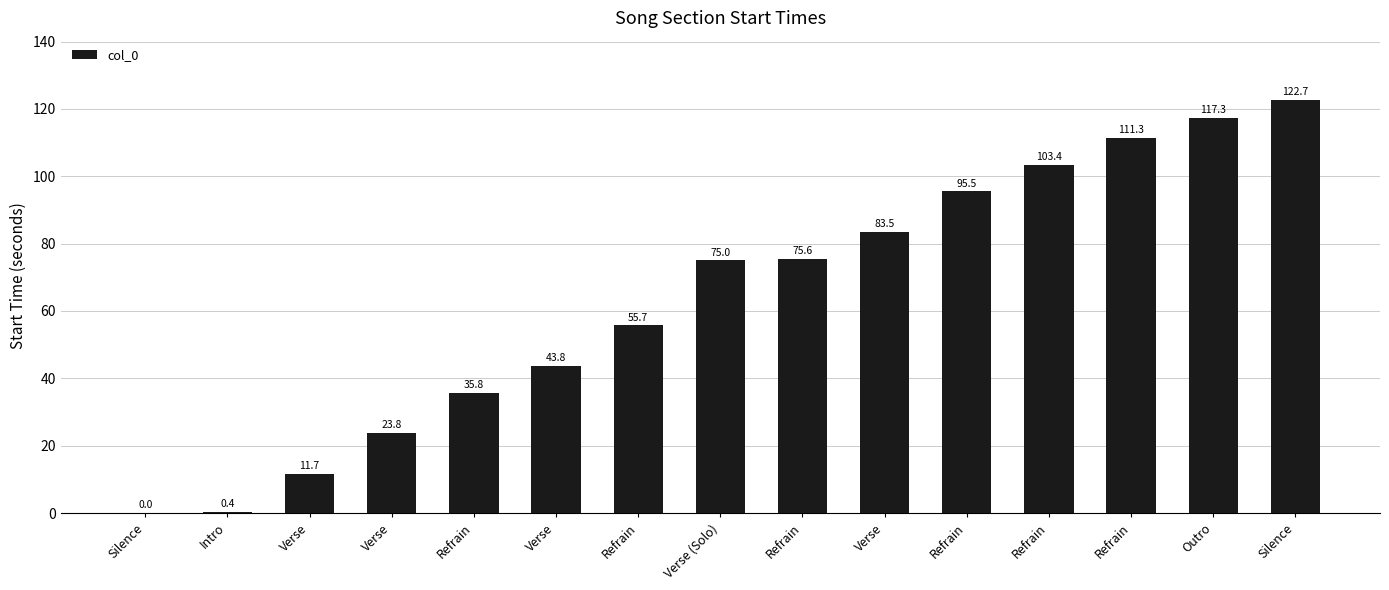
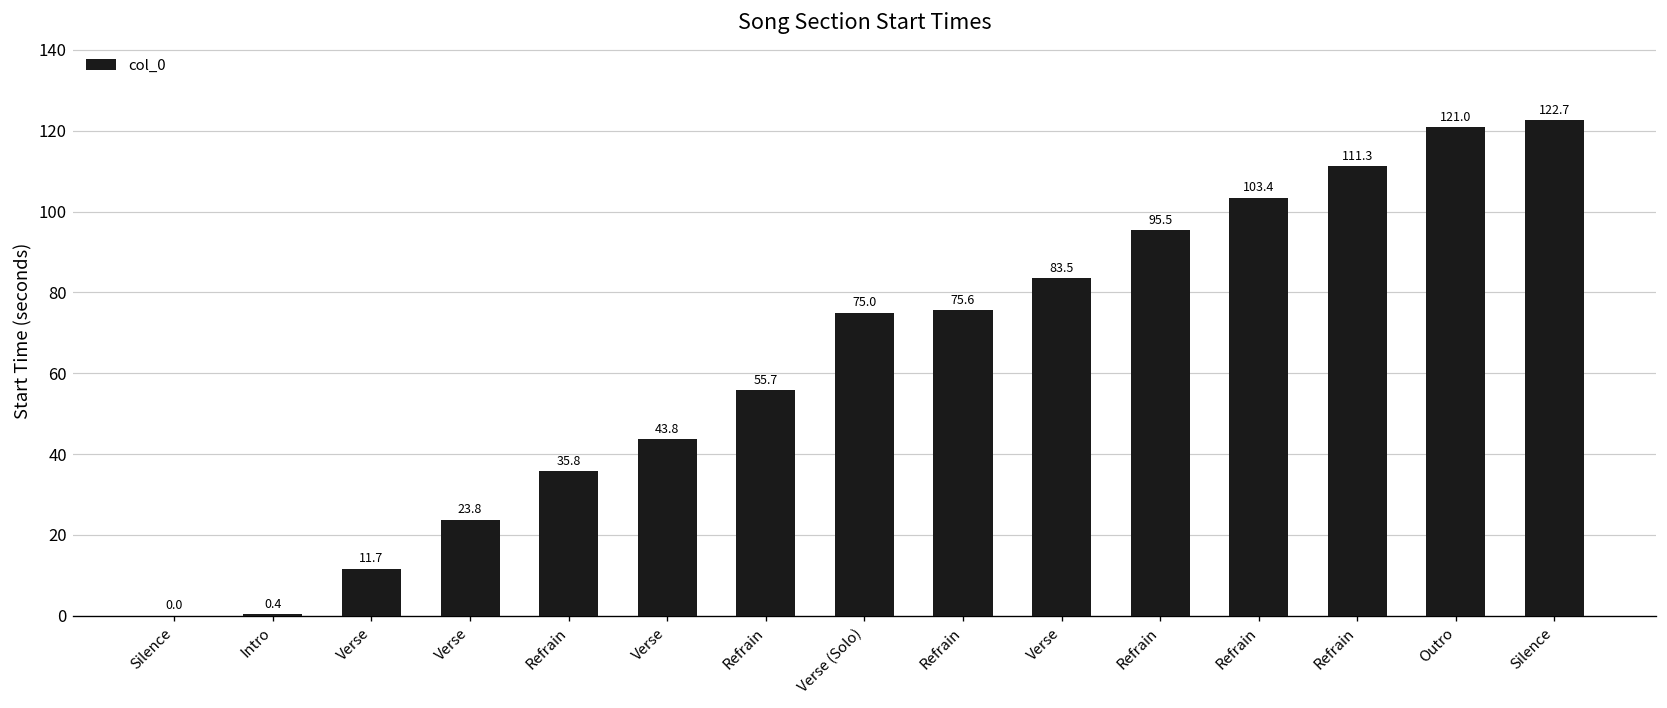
Outro: 117.3 -> 121.0
